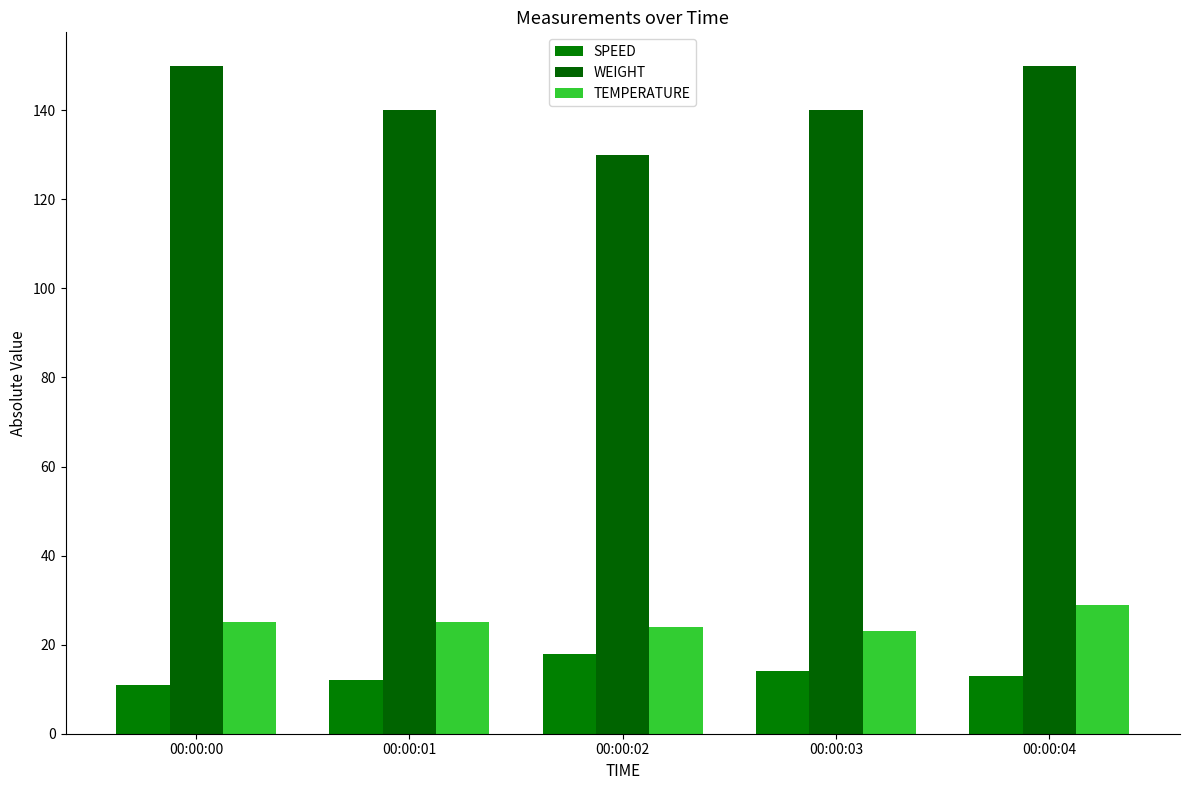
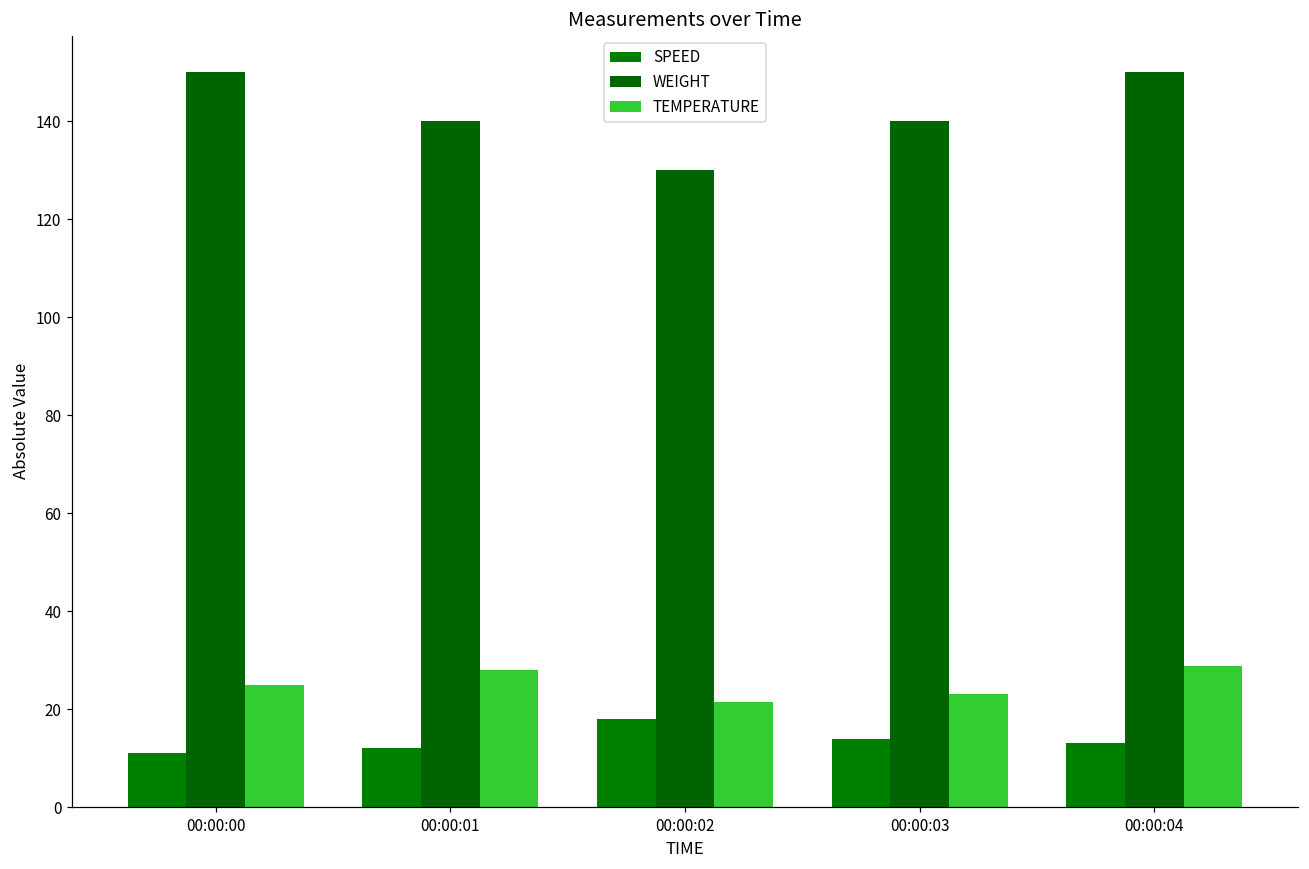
TEMPERATURE, 00:00:01: 25 -> 28
TEMPERATURE, 00:00:02: 24 -> 22
